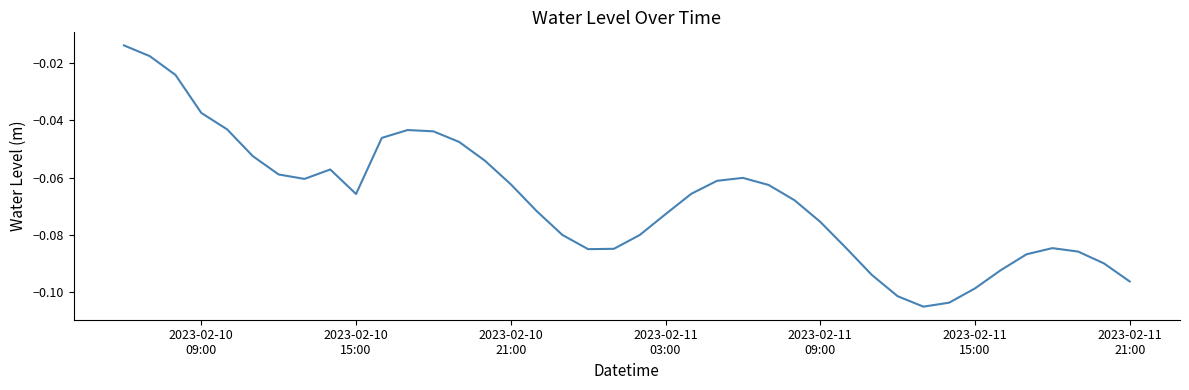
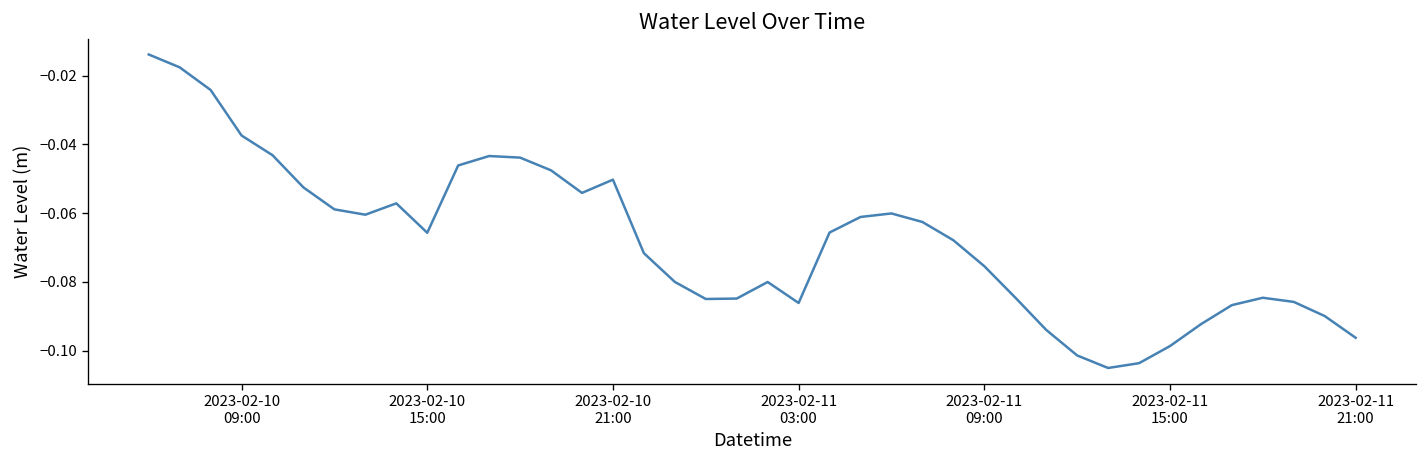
2023-02-10 21:00: -0.062 -> -0.050
2023-02-11 03:00: -0.073 -> -0.086
